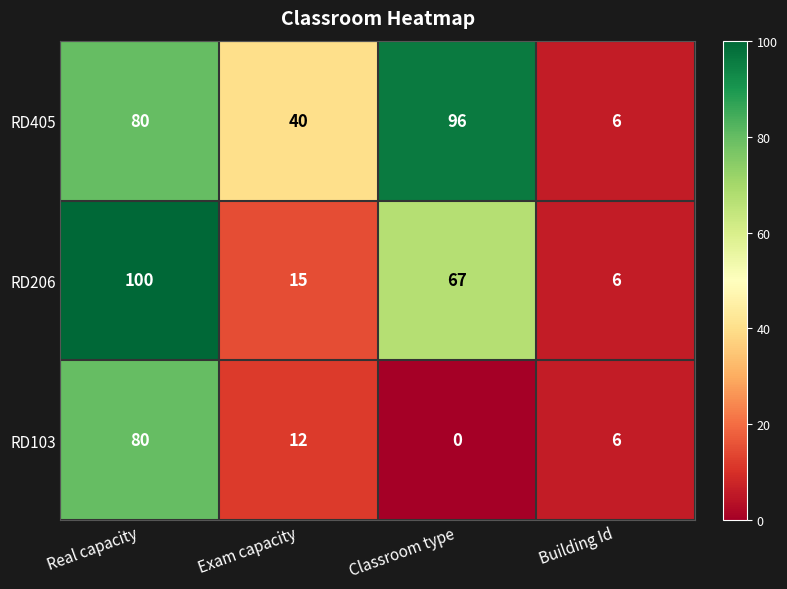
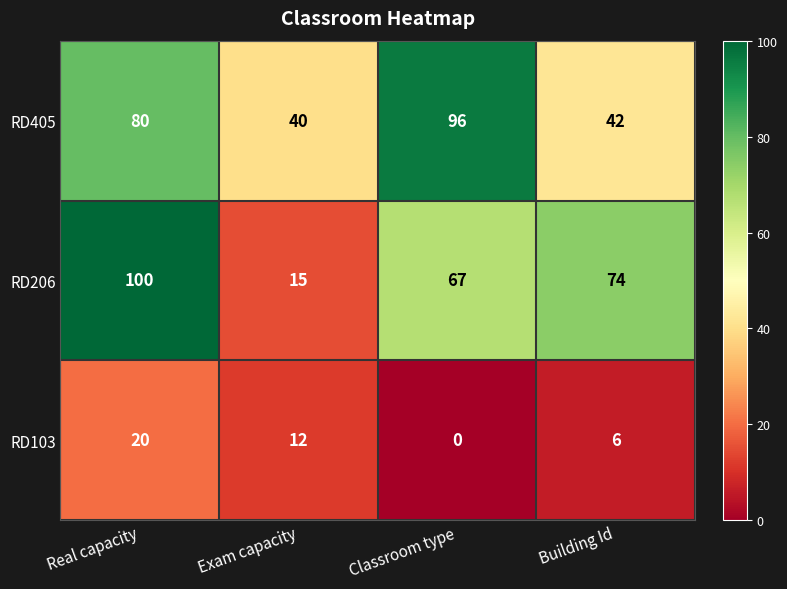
RD405, Building Id: 6 -> 42
RD206, Building Id: 6 -> 74
RD103, Real capacity: 80 -> 20
